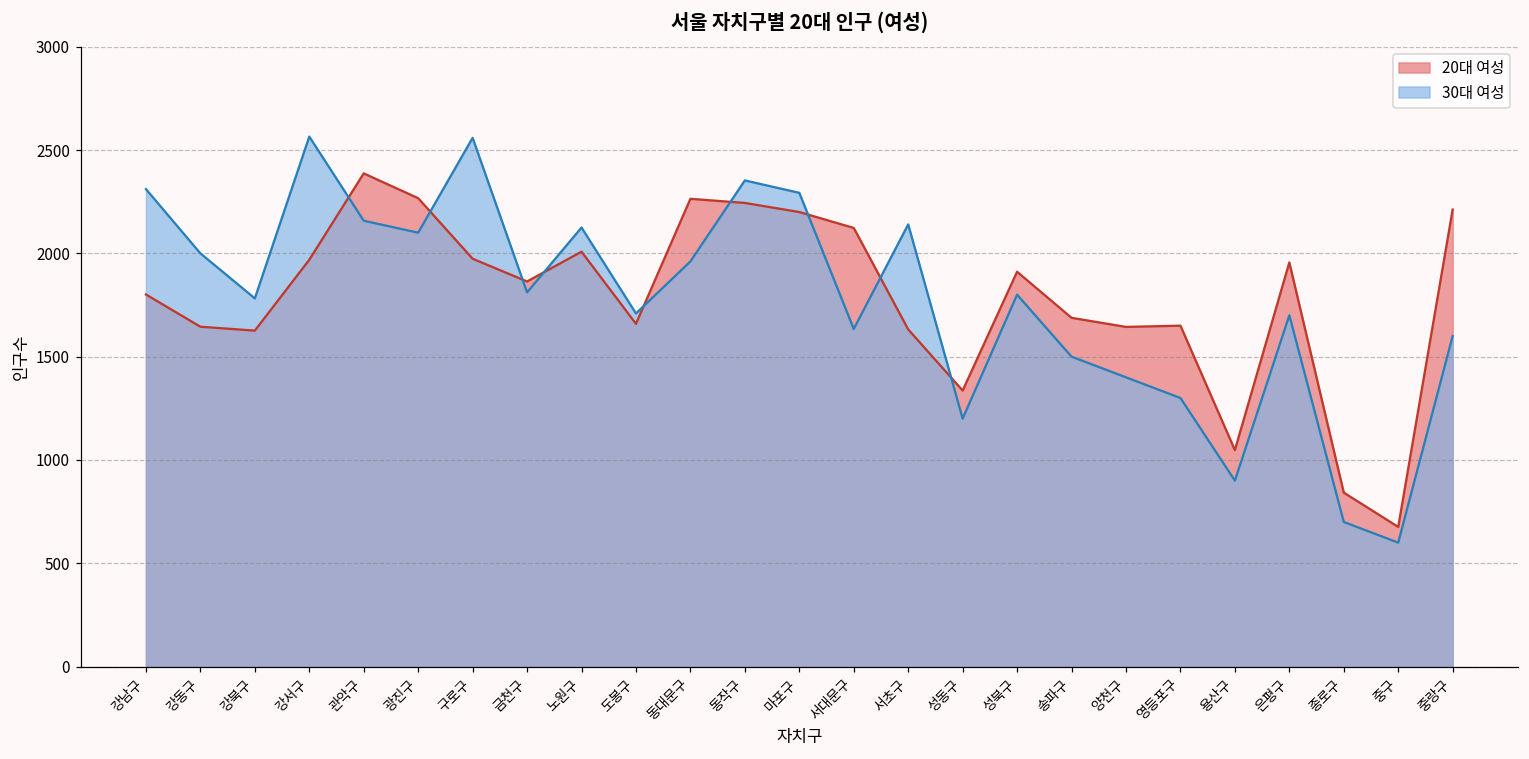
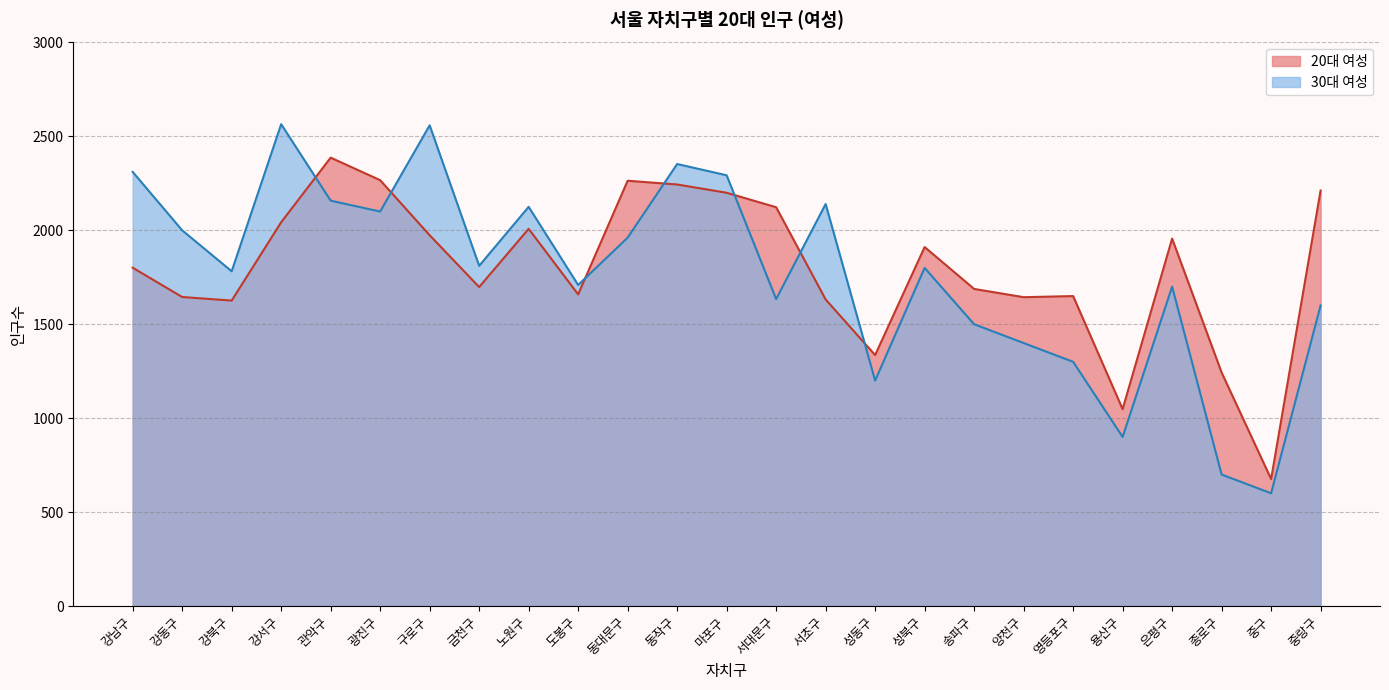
20대 여성, 강서구: 1970 -> 2040
20대 여성, 금천구: 1860 -> 1700
20대 여성, 종로구: 840 -> 1240
